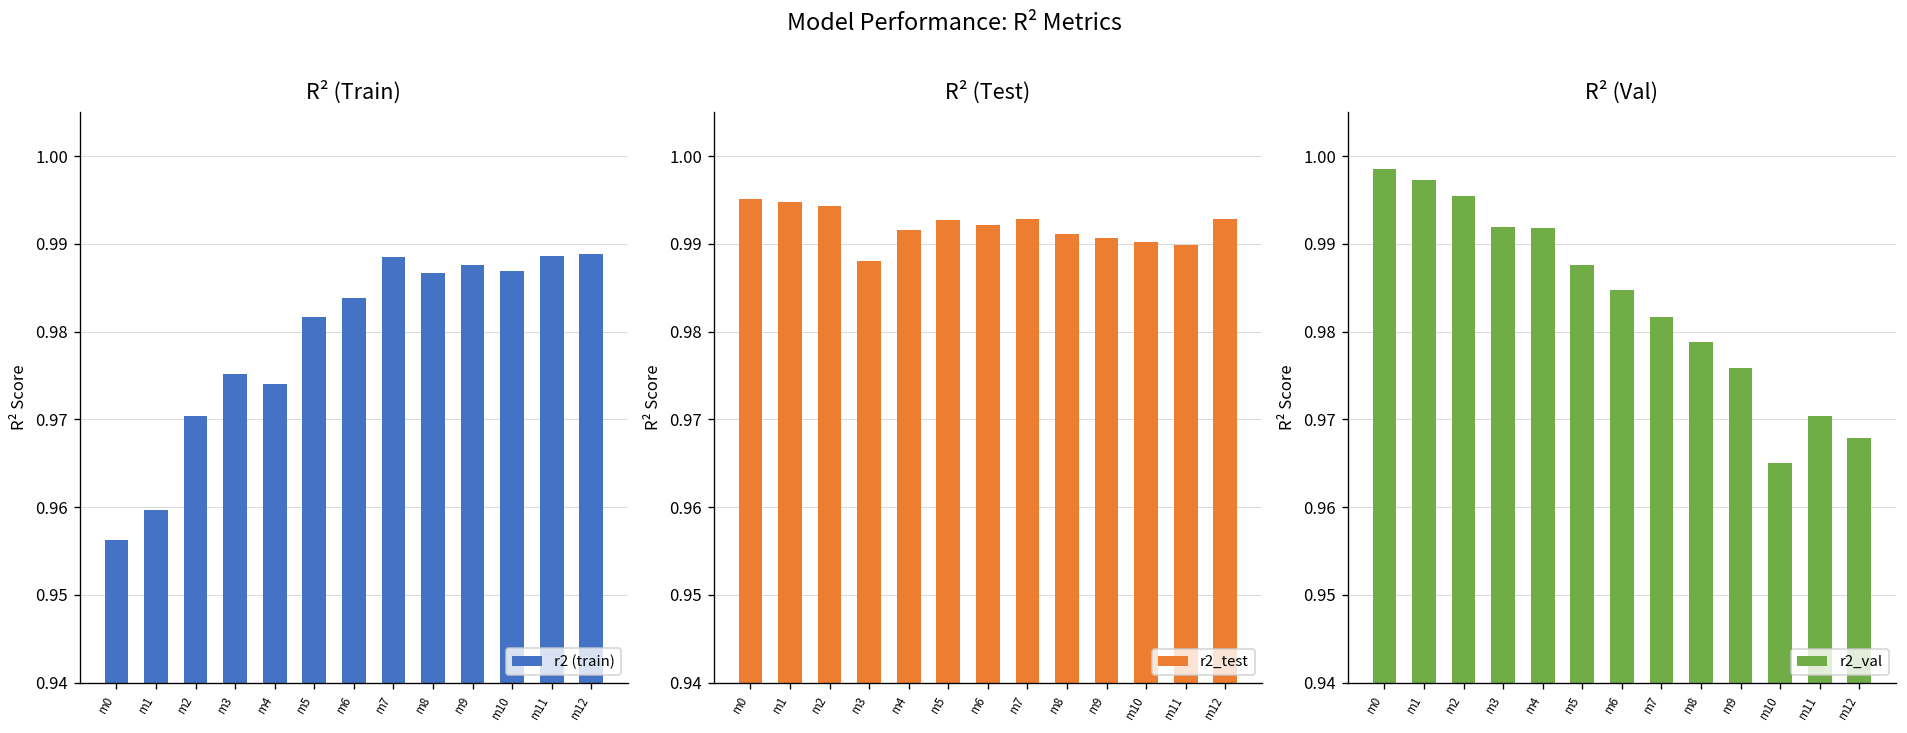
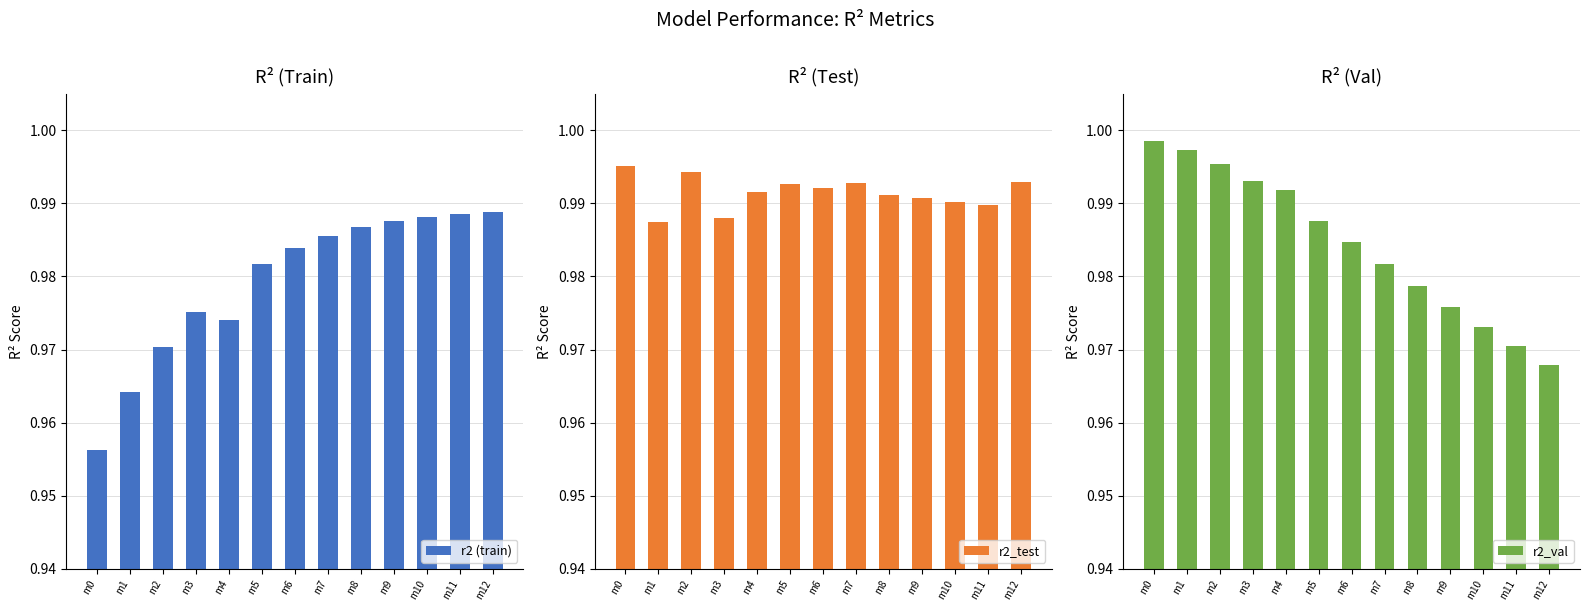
R² (Train), m1: 0.960 -> 0.964
R² (Train), m7: 0.989 -> 0.986
R² (Train), m10: 0.987 -> 0.988
R² (Test), m1: 0.995 -> 0.987
R² (Val), m3: 0.992 -> 0.993
R² (Val), m10: 0.965 -> 0.973
